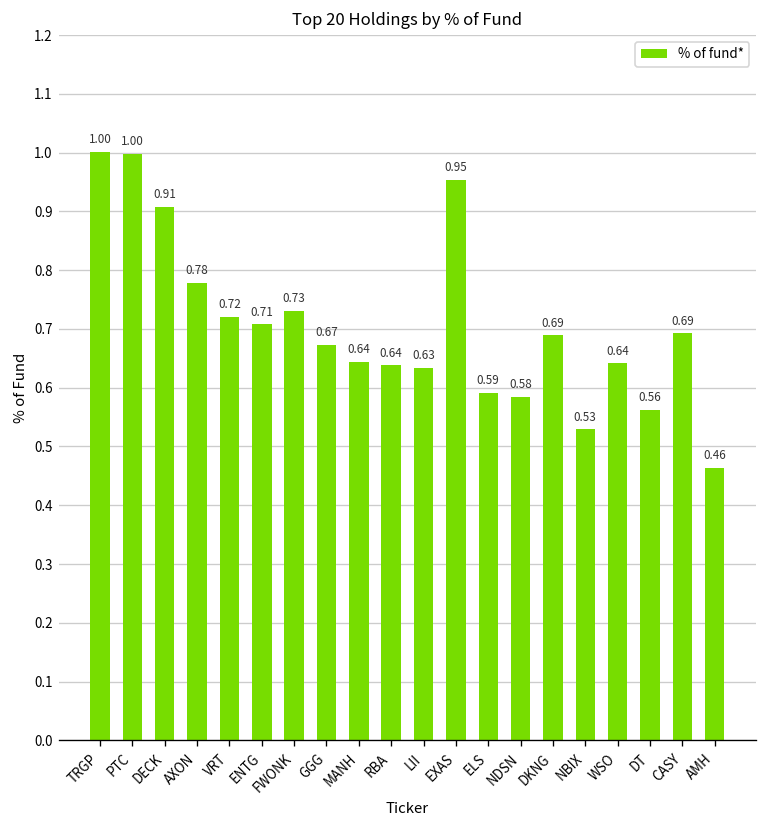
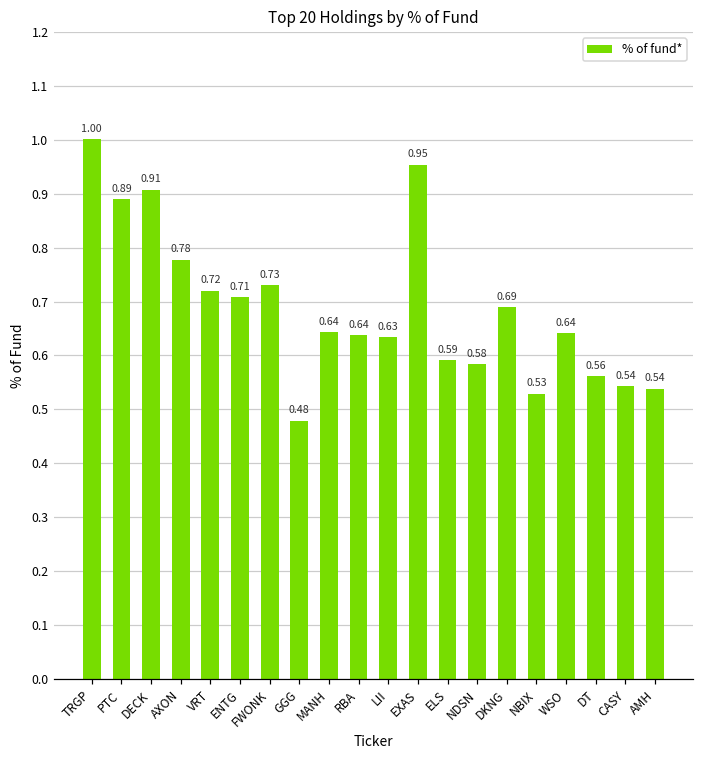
PTC: 1.00 -> 0.89
GGG: 0.67 -> 0.48
CASY: 0.69 -> 0.54
AMH: 0.46 -> 0.54
